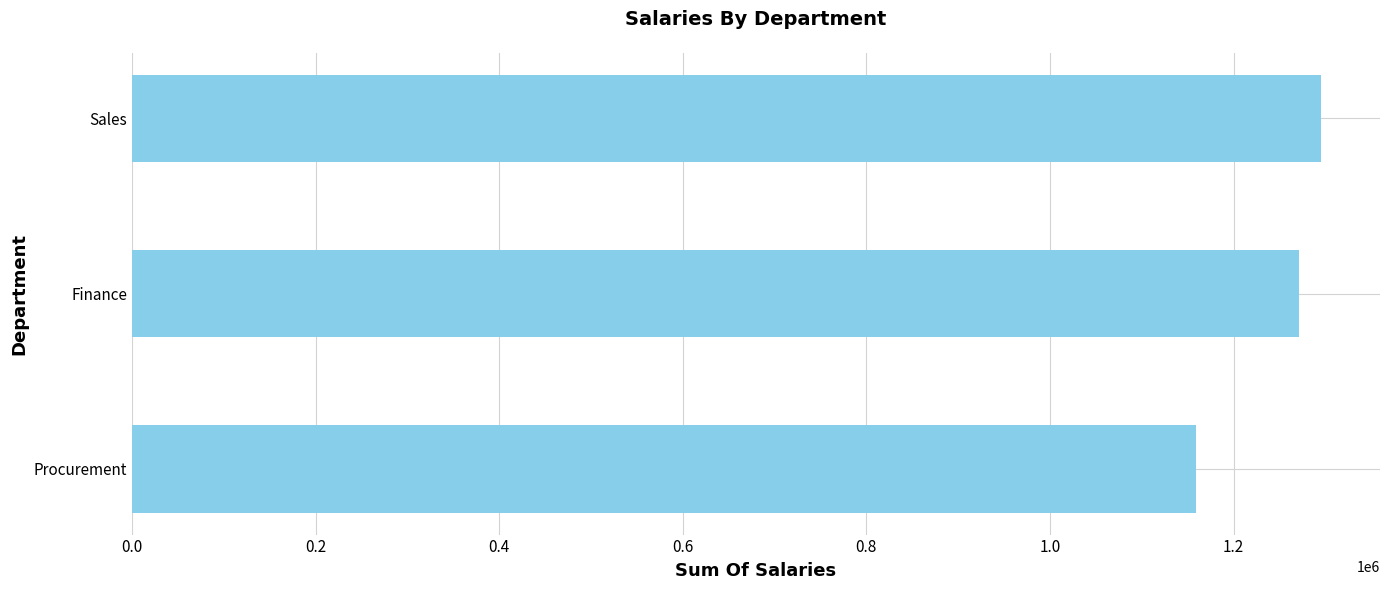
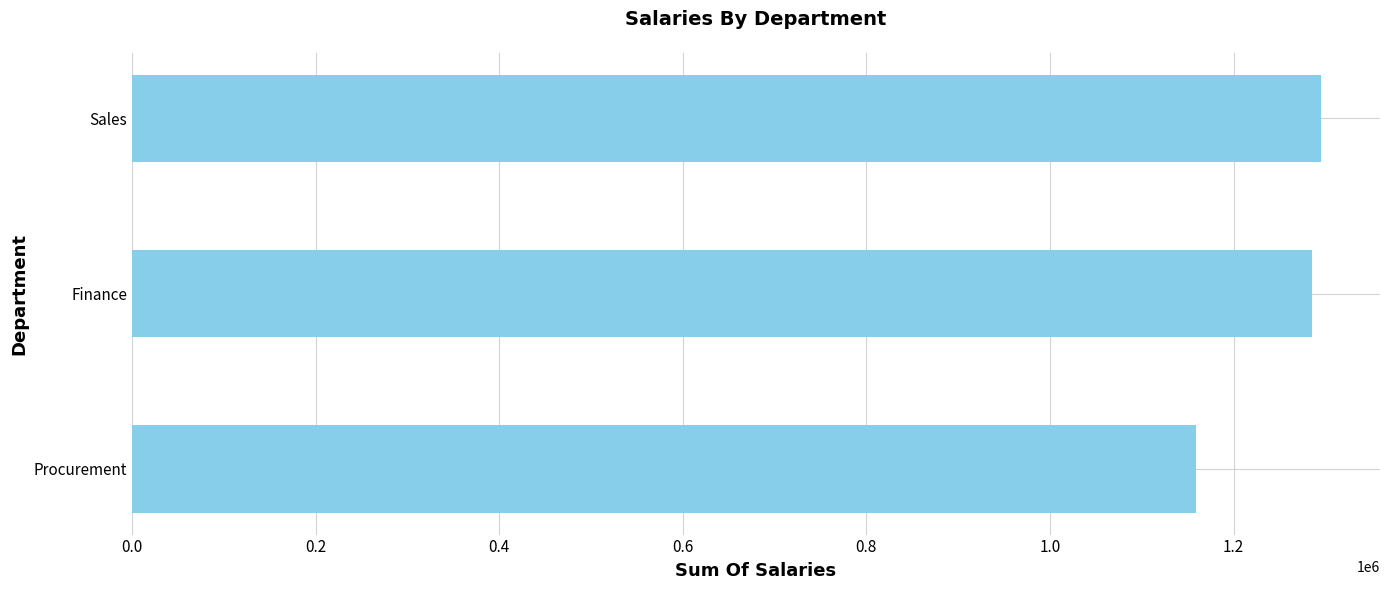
Finance: 1270000 -> 1290000
